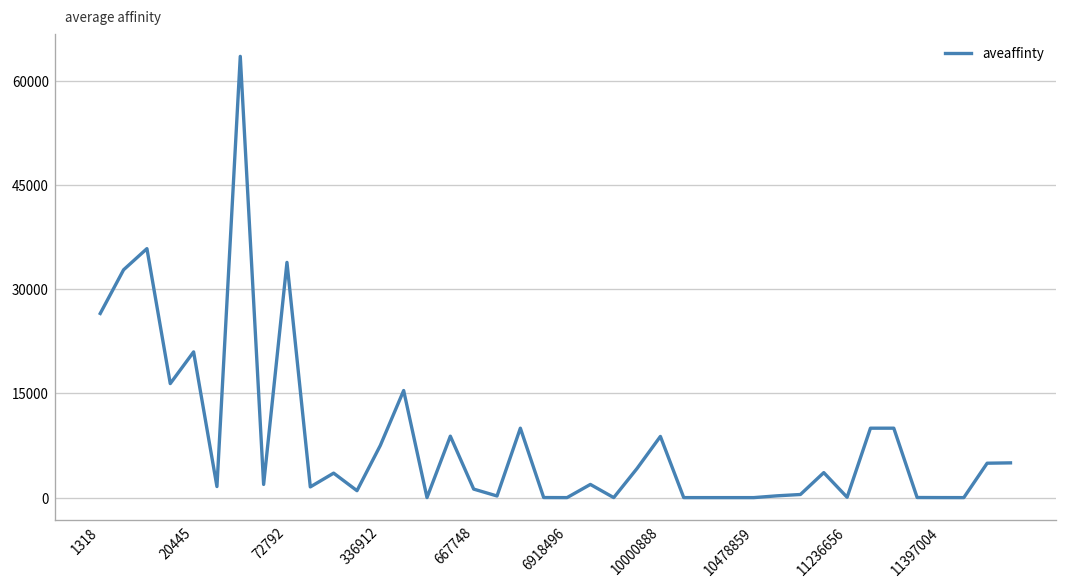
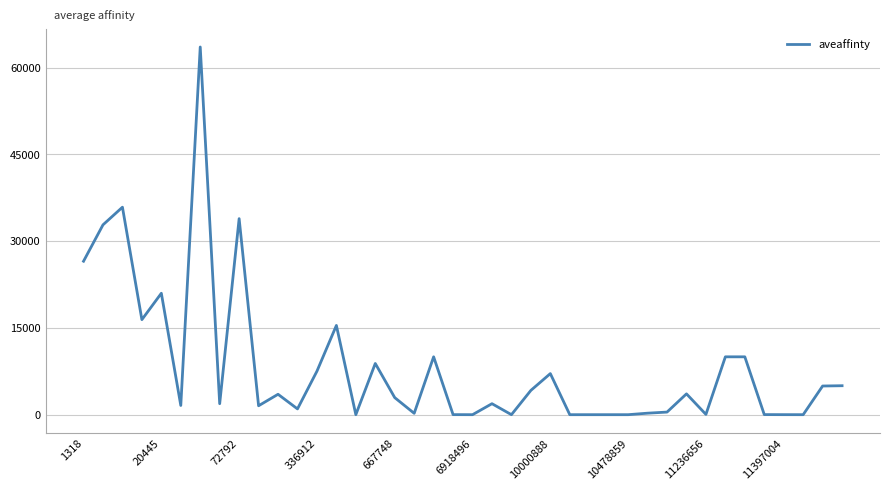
667748: 1000 -> 3000
10000888: 9000 -> 7000
